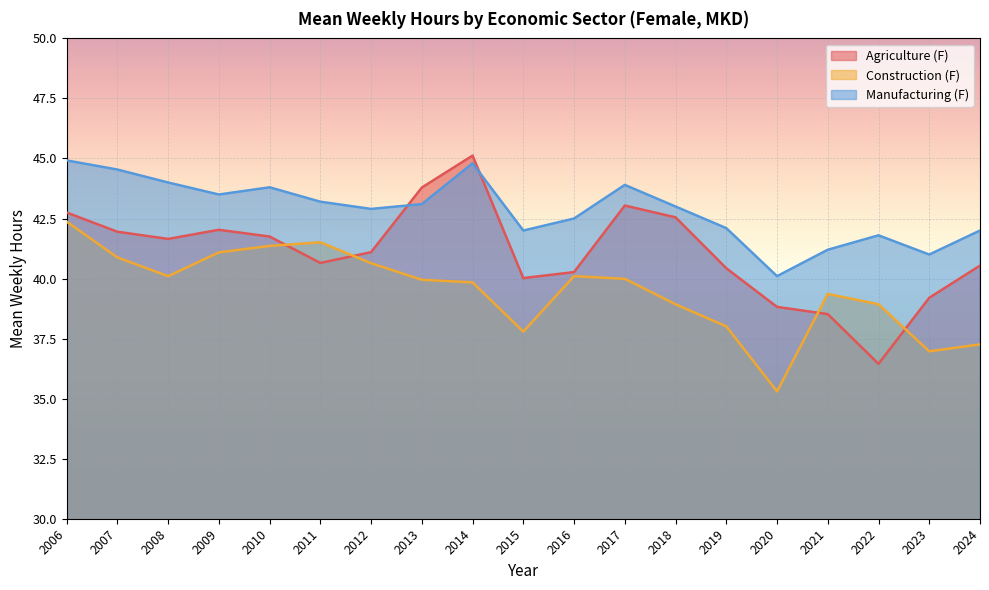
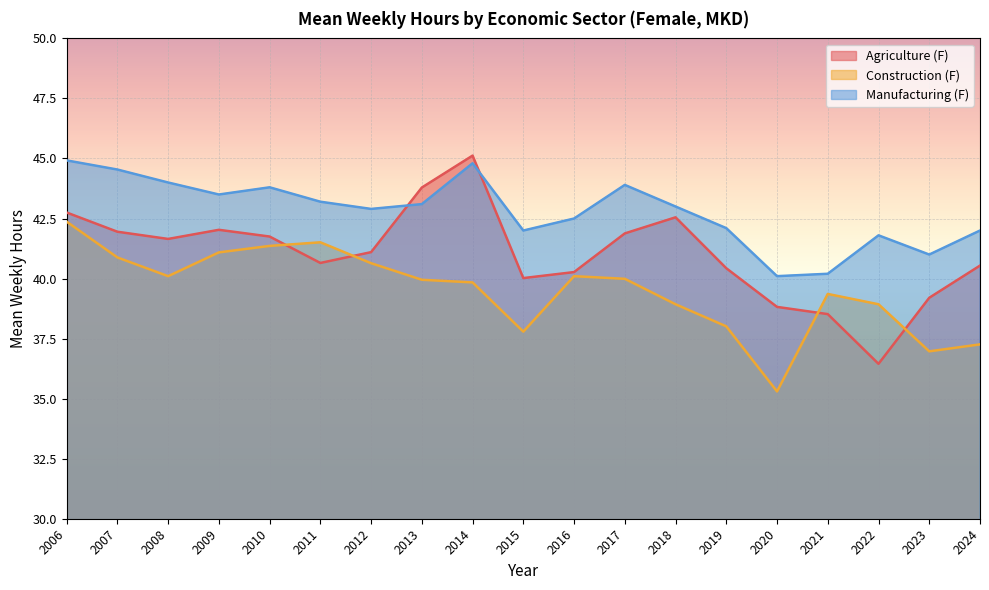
Agriculture (F), 2017: 43.0 -> 41.9
Manufacturing (F), 2021: 41.2 -> 40.2
